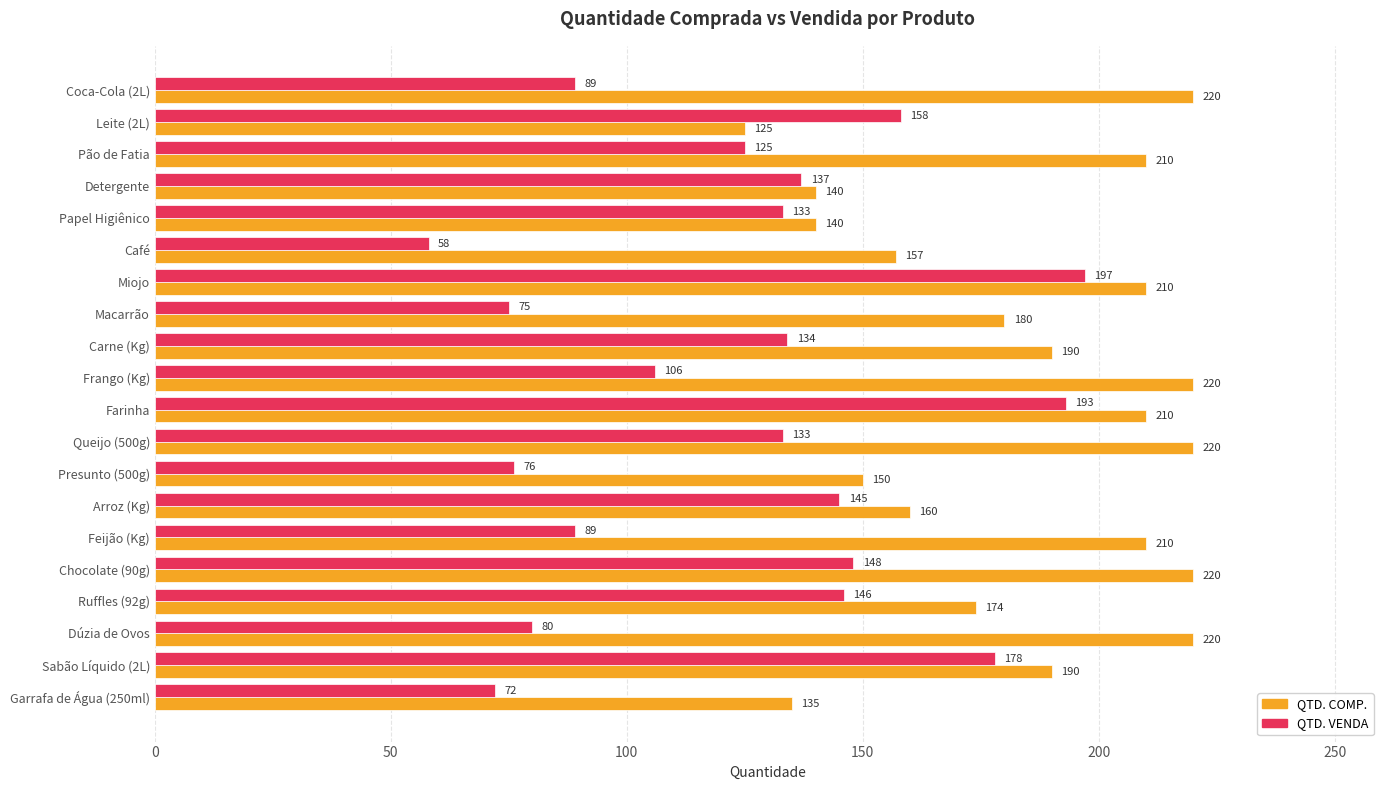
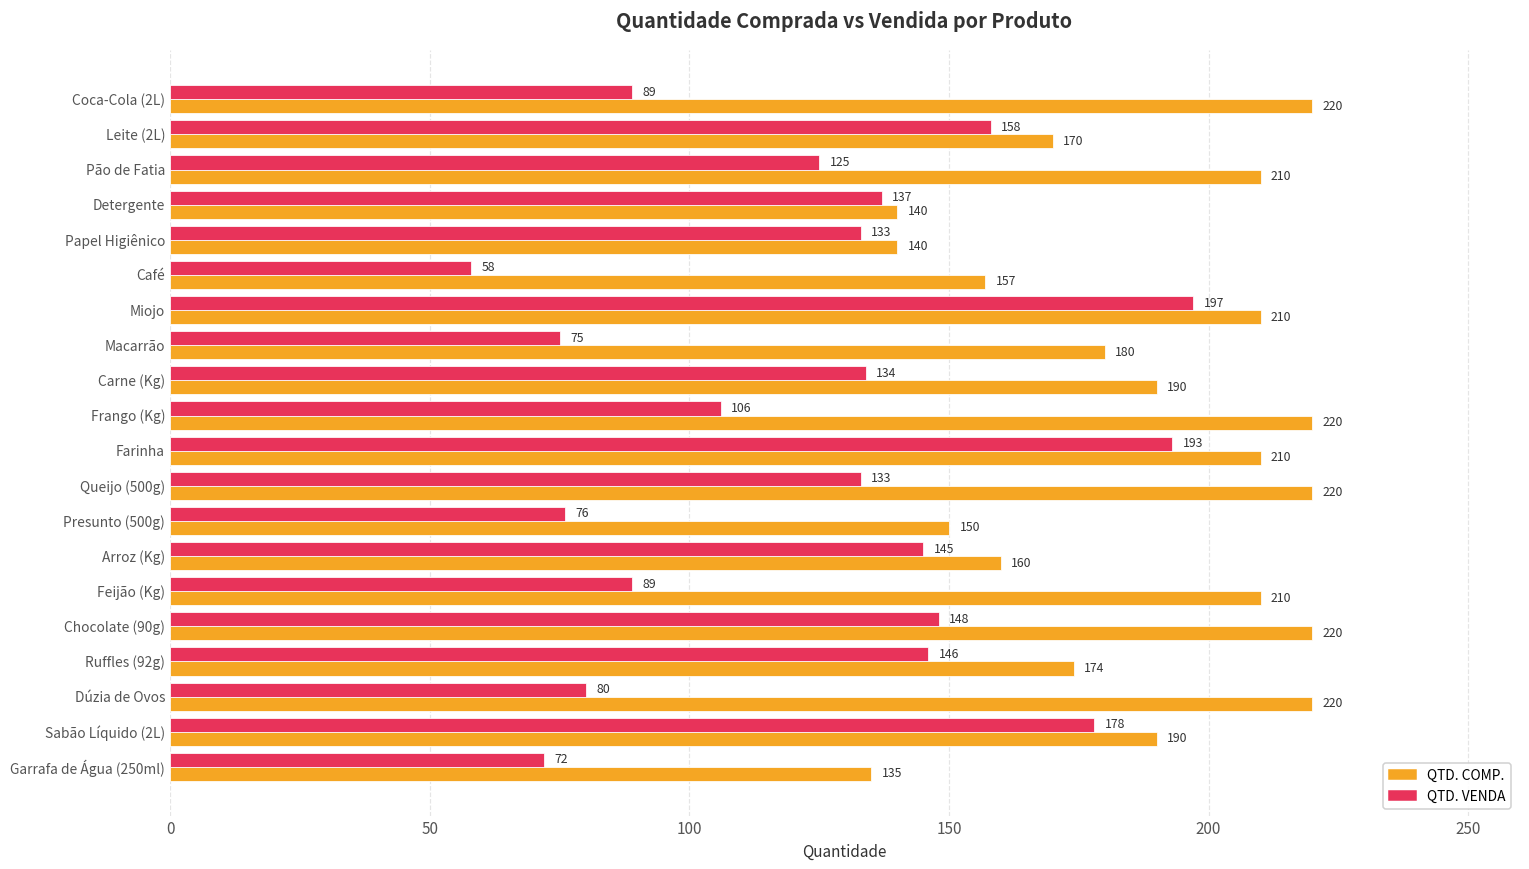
QTD. COMP., Leite (2L): 125 -> 170
